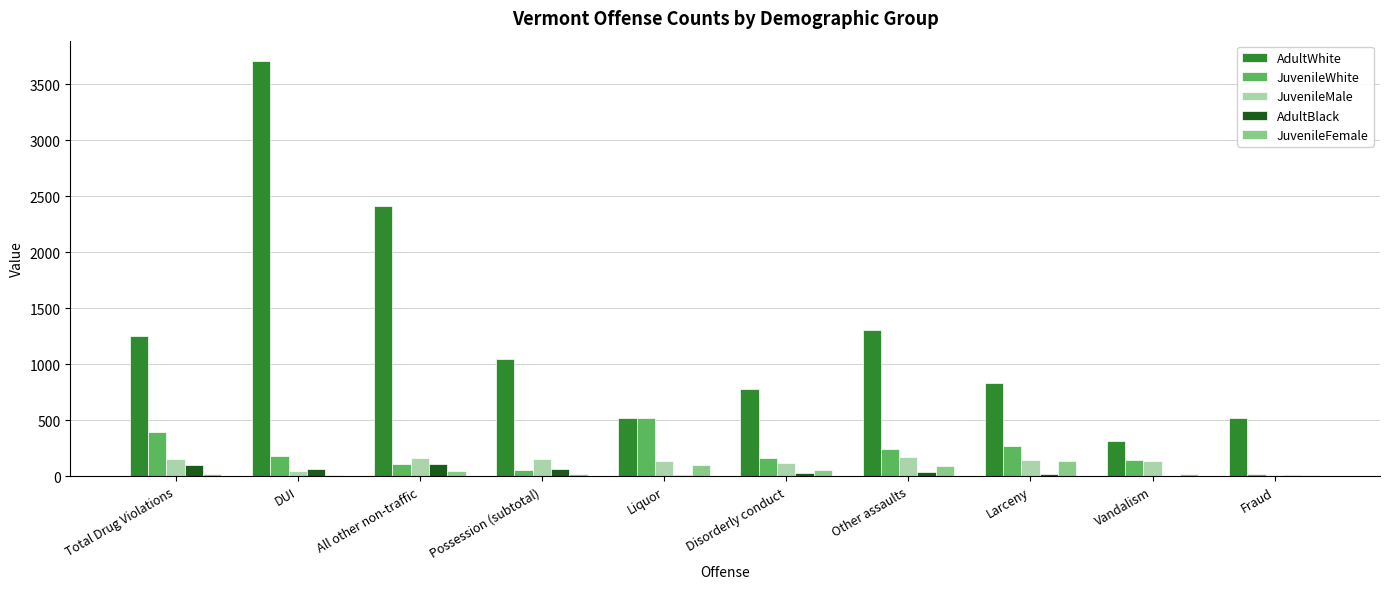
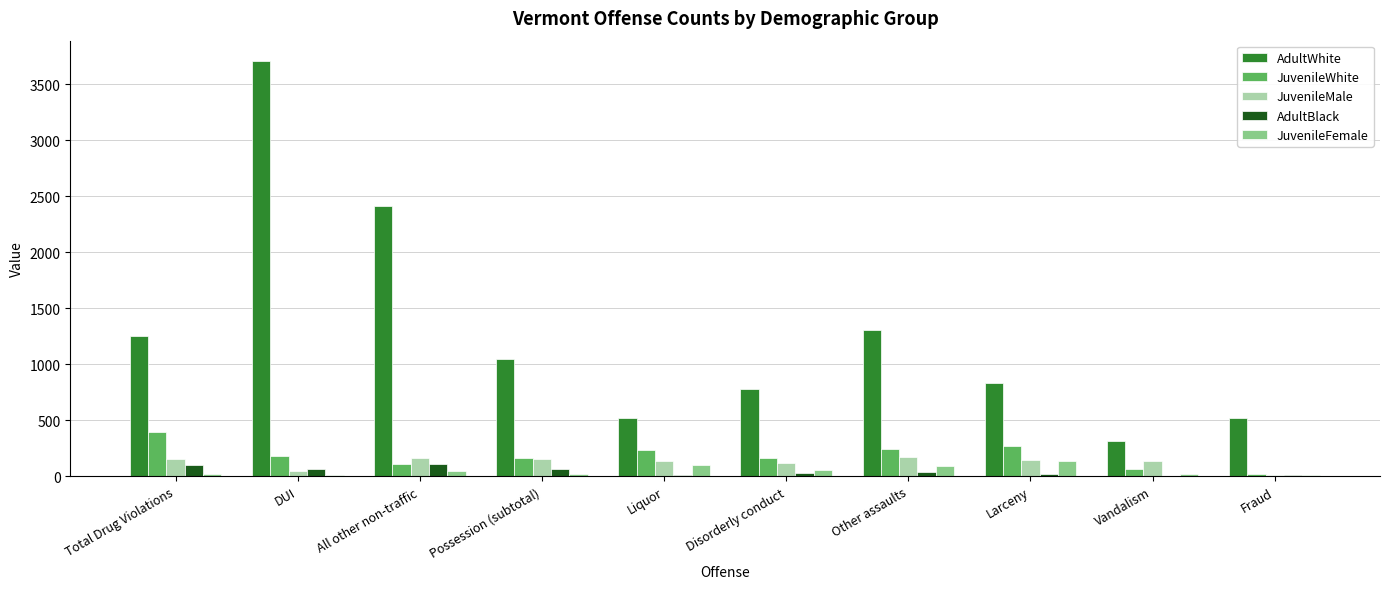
JuvenileWhite, Possession (subtotal): 50 -> 170
JuvenileWhite, Liquor: 520 -> 230
JuvenileWhite, Vandalism: 150 -> 70
